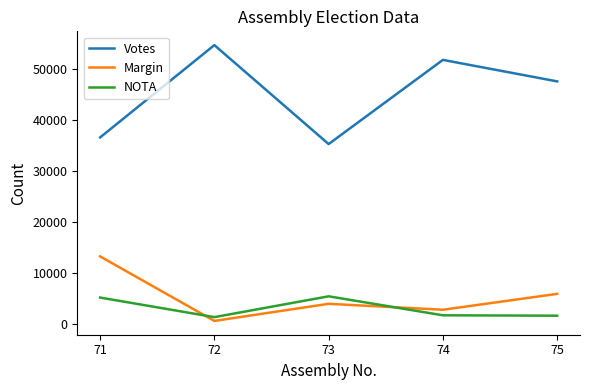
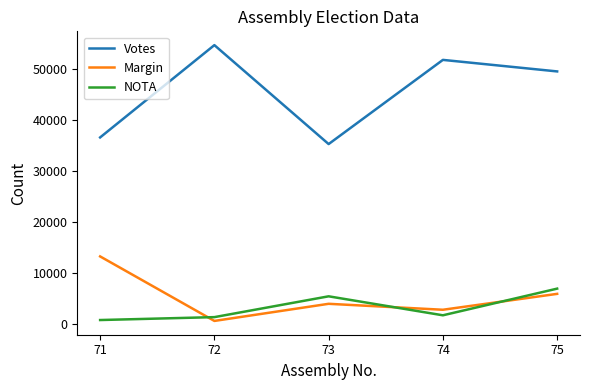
NOTA, 71: 5000 -> 1000
Votes, 75: 48000 -> 50000
NOTA, 75: 2000 -> 7000
